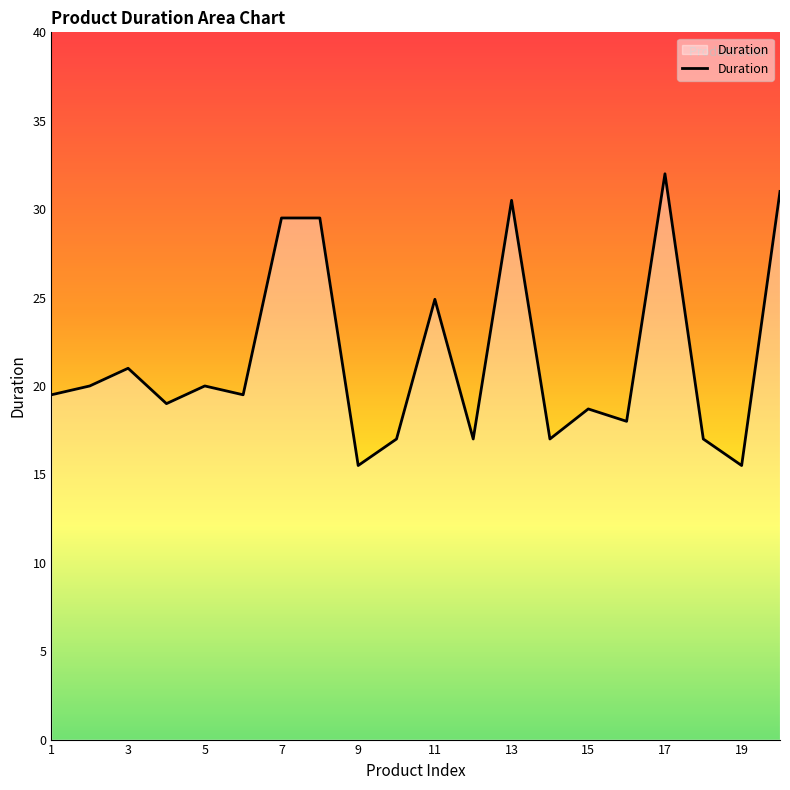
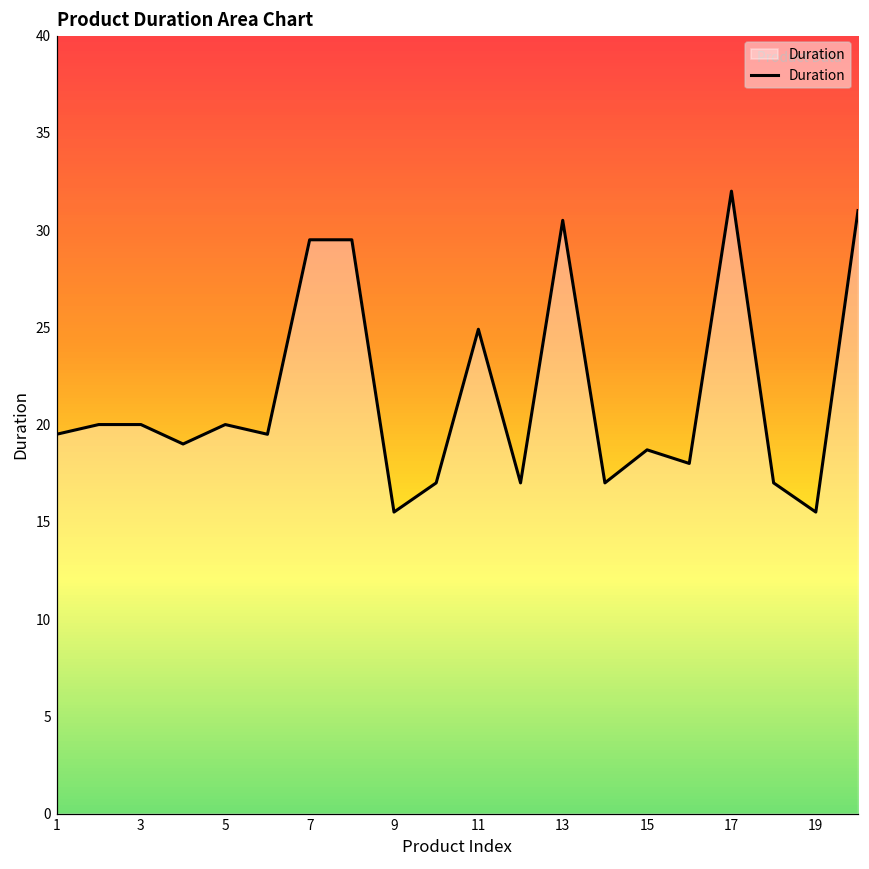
3: 21 -> 20
